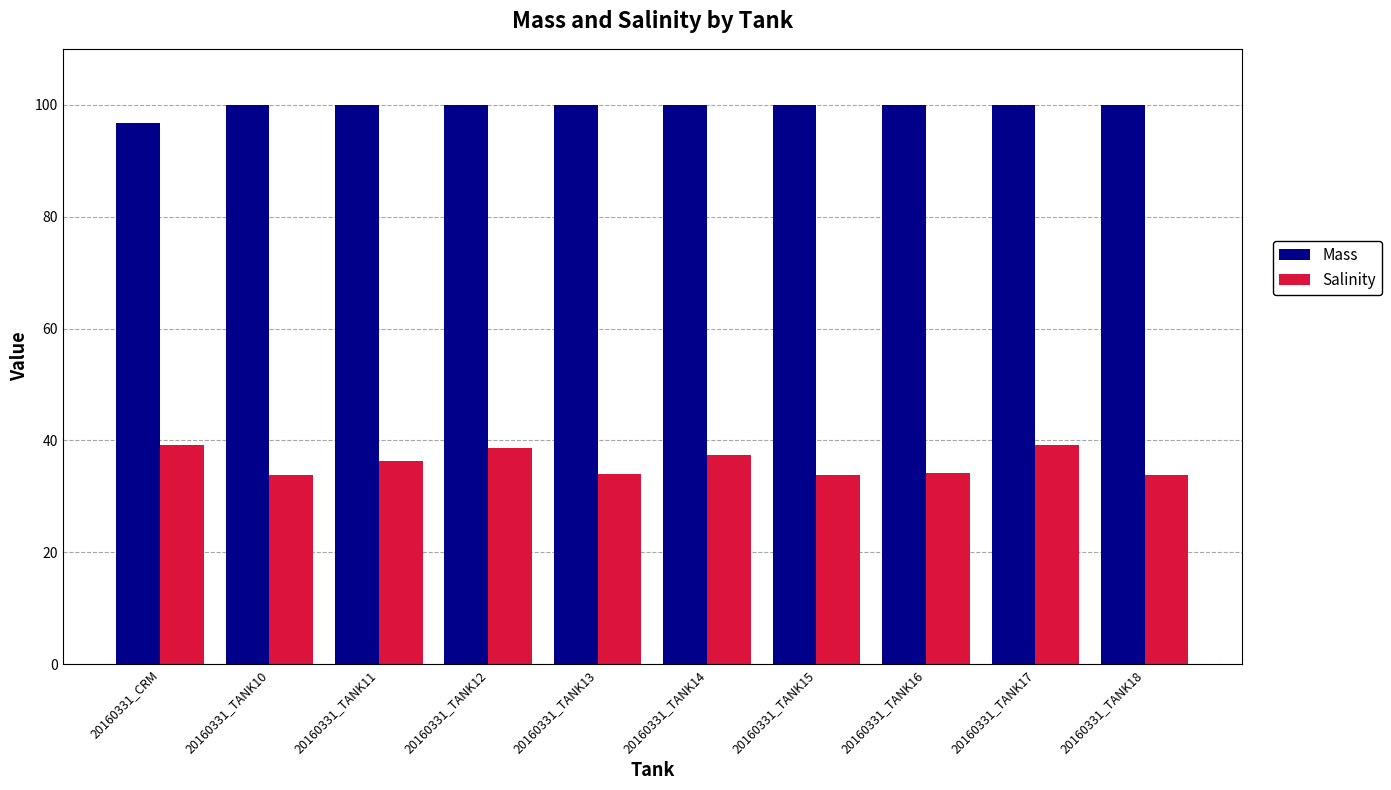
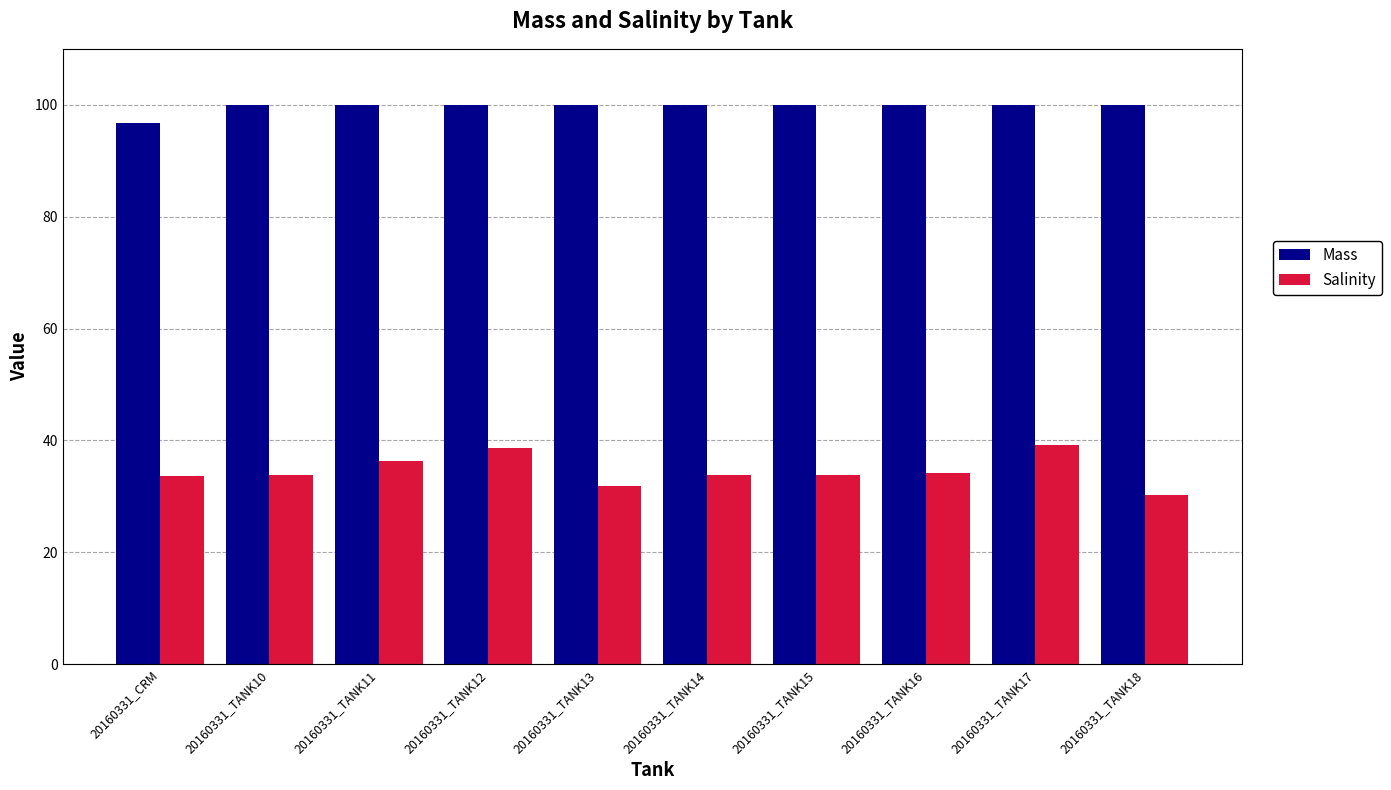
Salinity, 20160331_CRM: 39 -> 34
Salinity, 20160331_TANK13: 34 -> 32
Salinity, 20160331_TANK14: 37 -> 34
Salinity, 20160331_TANK18: 34 -> 30
